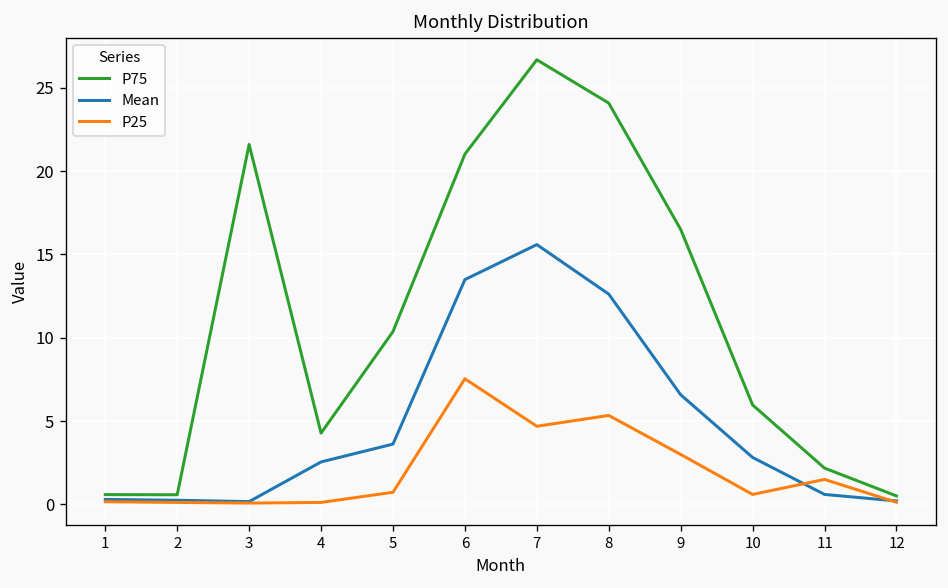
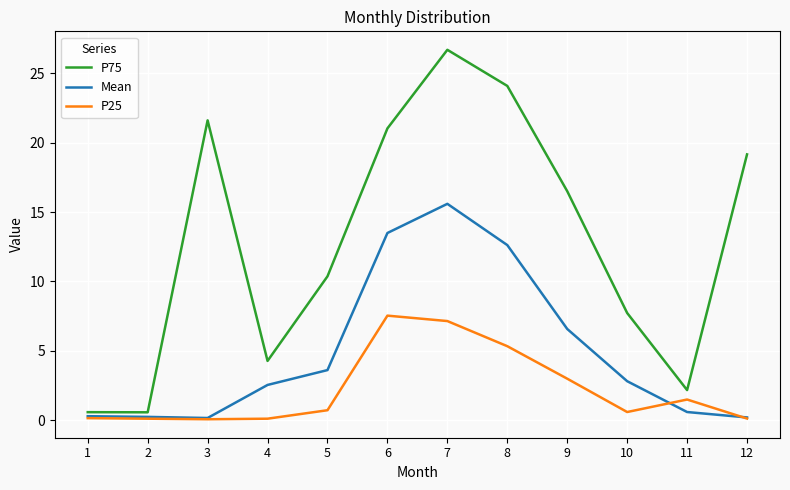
P25, 7: 4.7 -> 7.2
P75, 10: 6.0 -> 7.7
P75, 12: 0.5 -> 19.2
